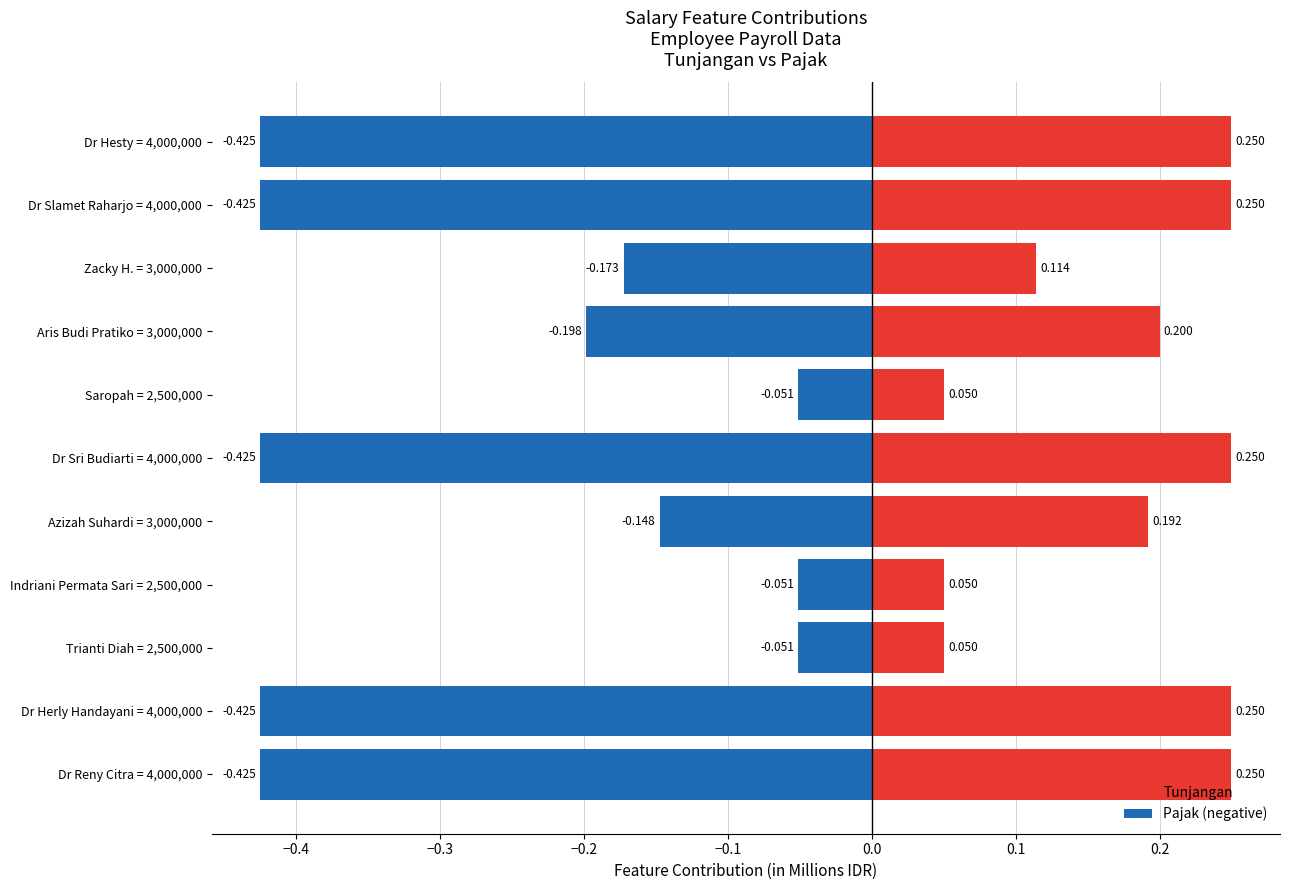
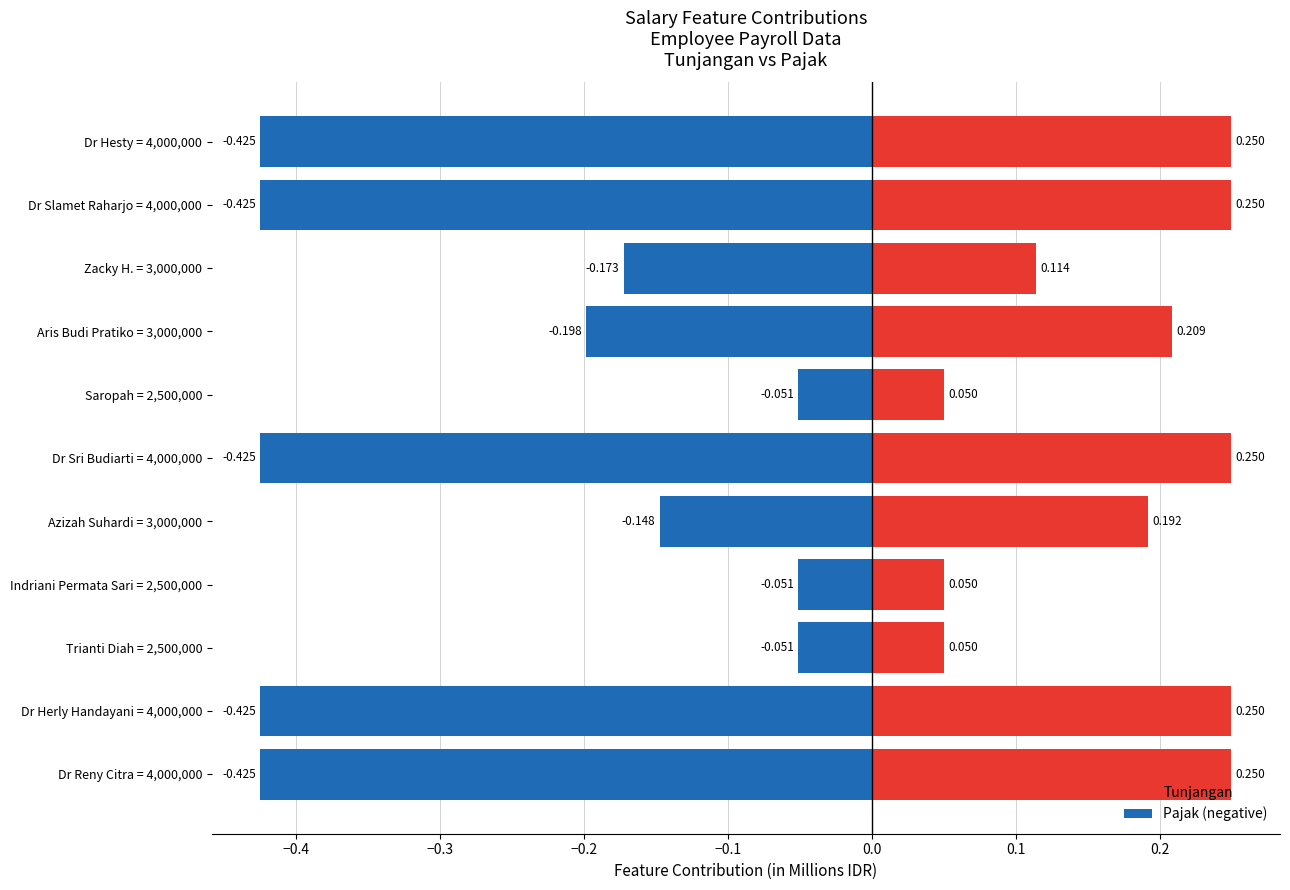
Tunjangan, Aris Budi Pratiko = 3,000,000: 0.200 -> 0.209
